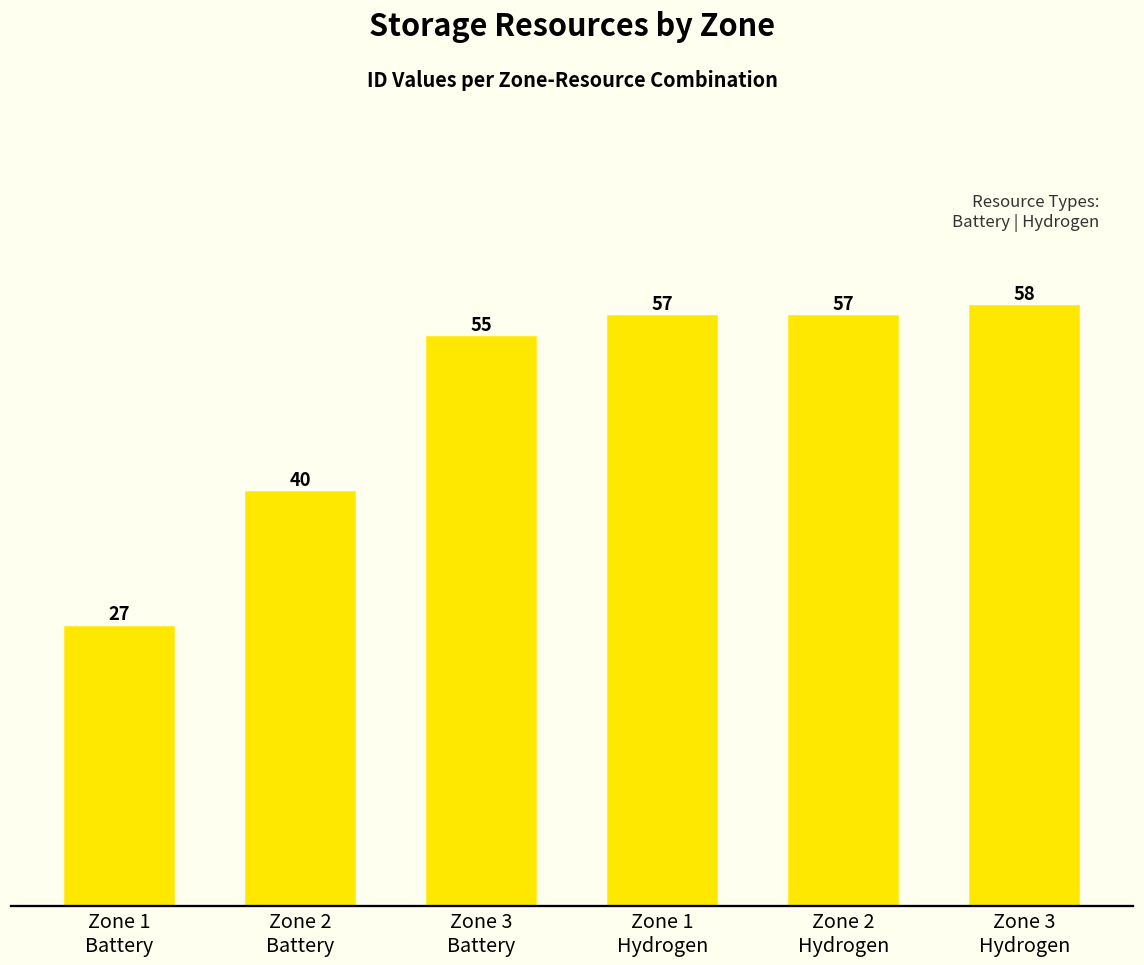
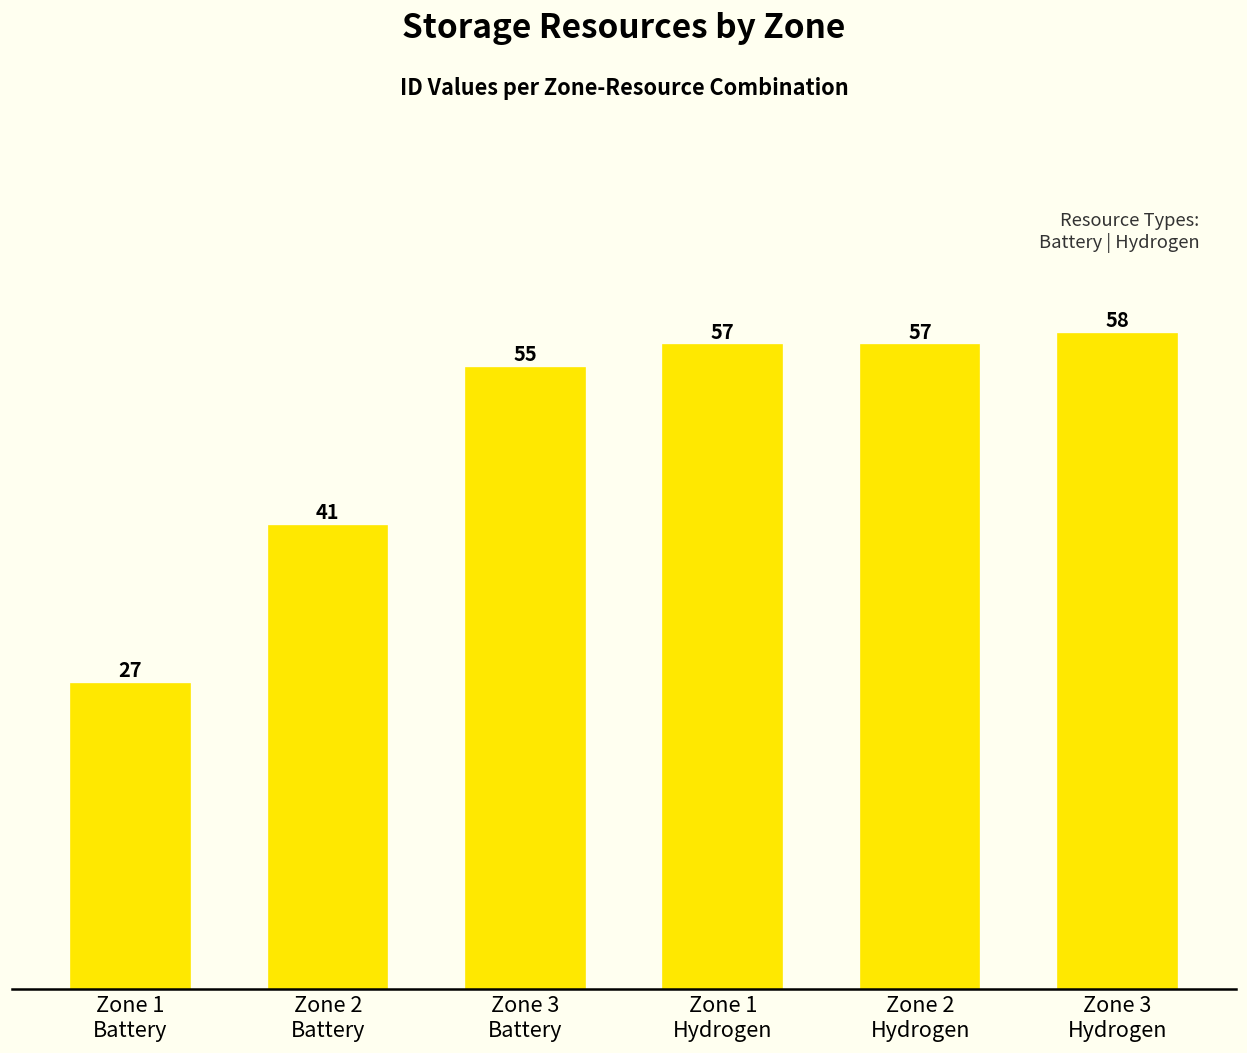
Zone 2 Battery: 40 -> 41
